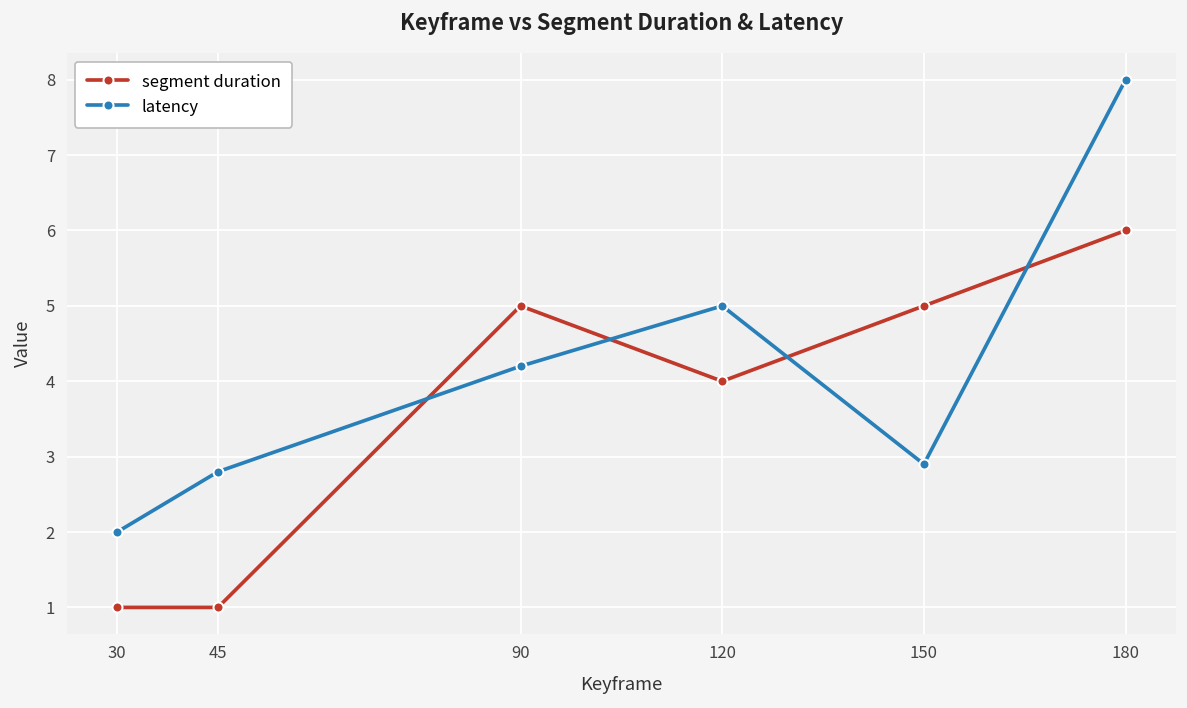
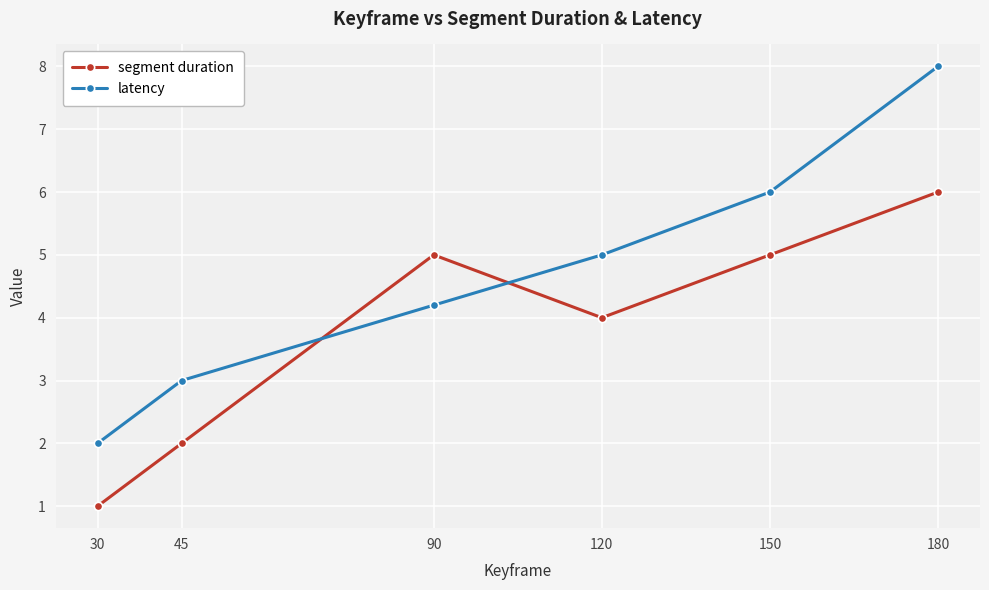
segment duration, 45: 1 -> 2
latency, 45: 2.8 -> 3.0
latency, 150: 2.9 -> 6.0
